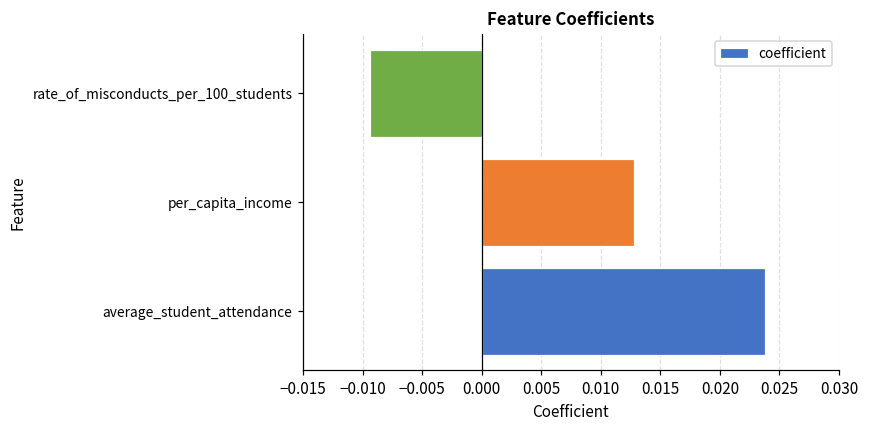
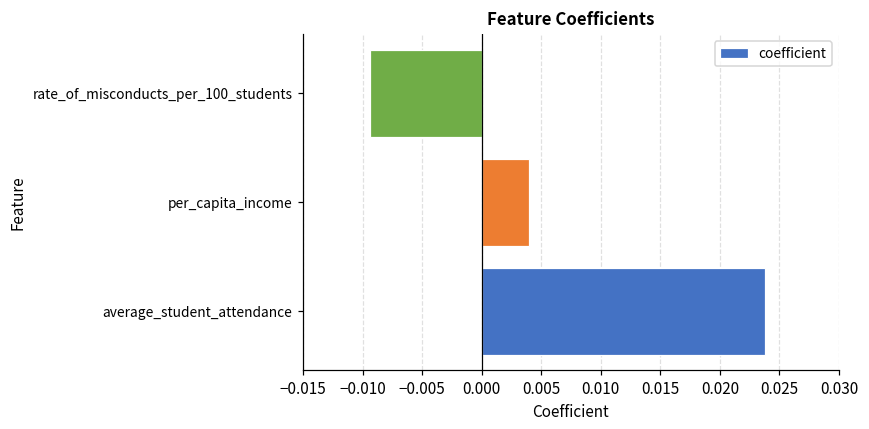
per_capita_income: 0.0128 -> 0.0040
